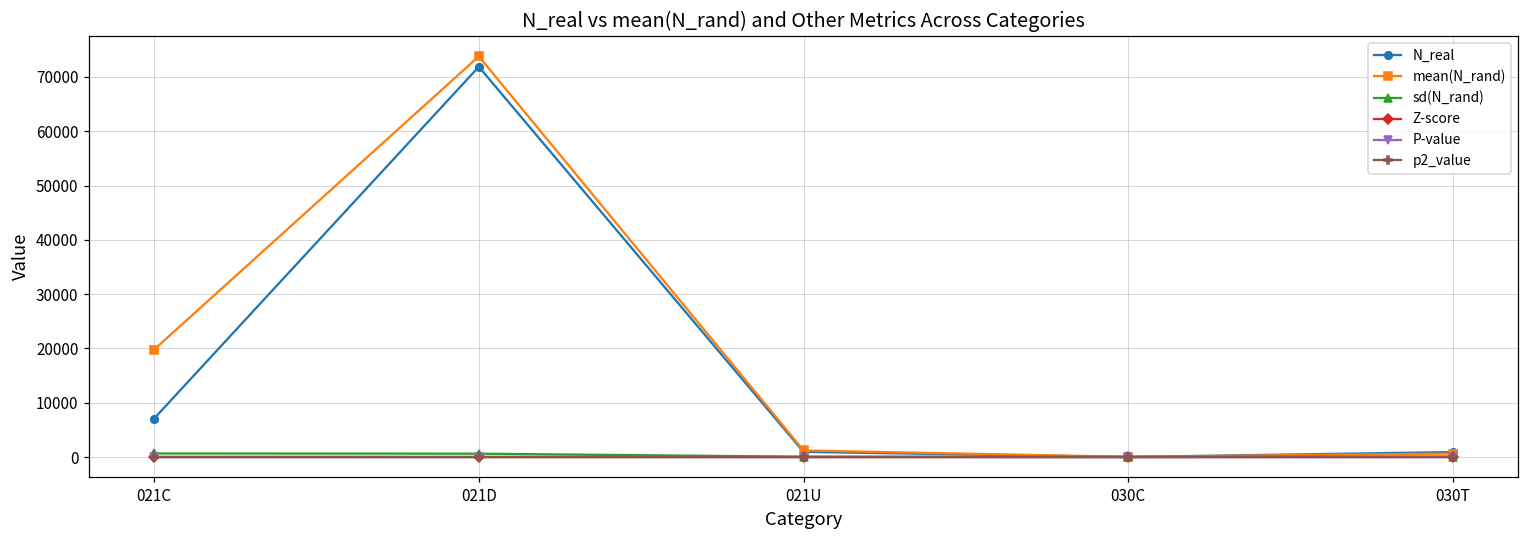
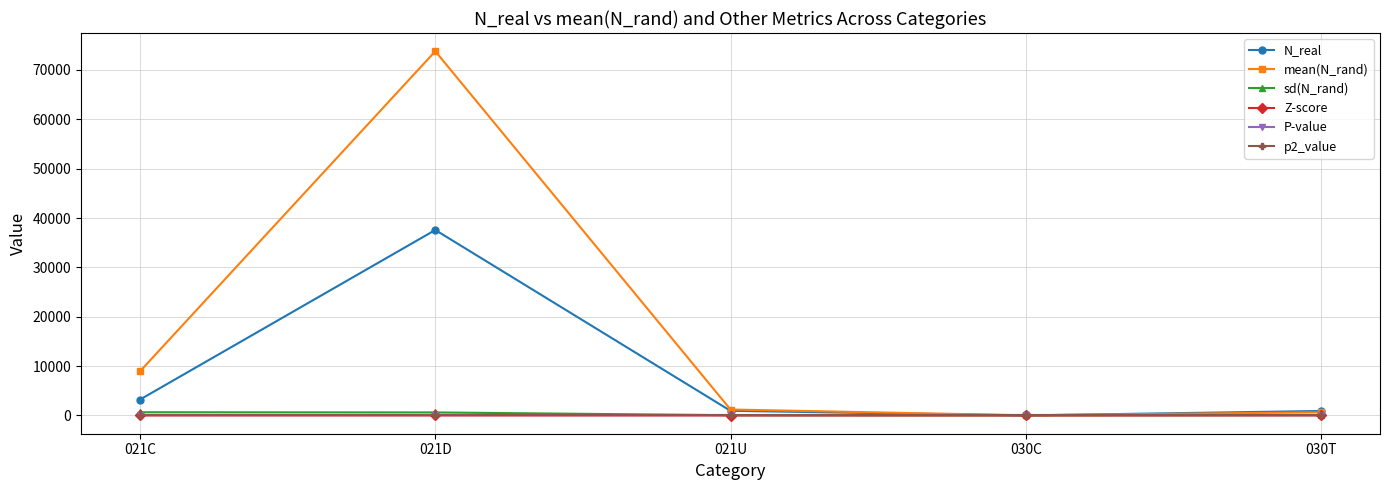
N_real, 021C: 7000 -> 3000
mean(N_rand), 021C: 20000 -> 9000
N_real, 021D: 72000 -> 38000
